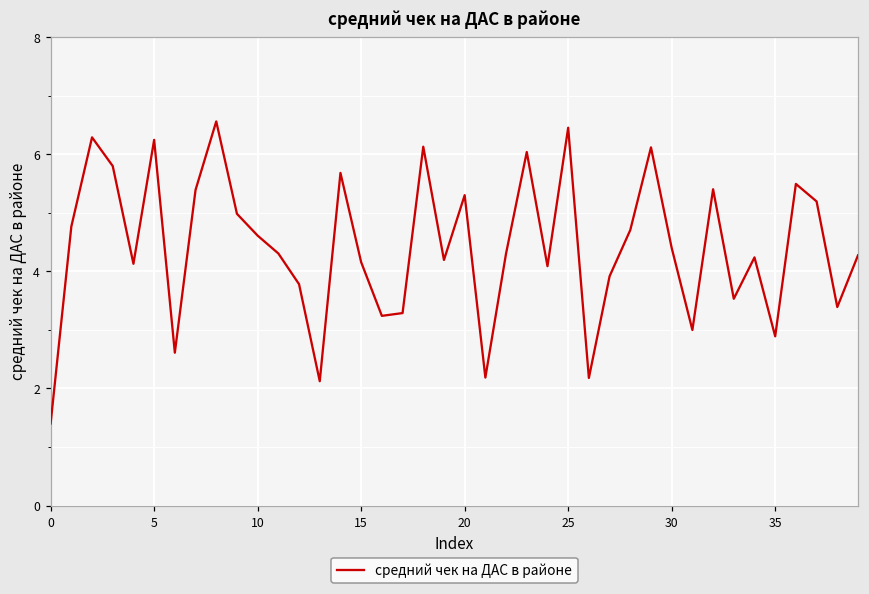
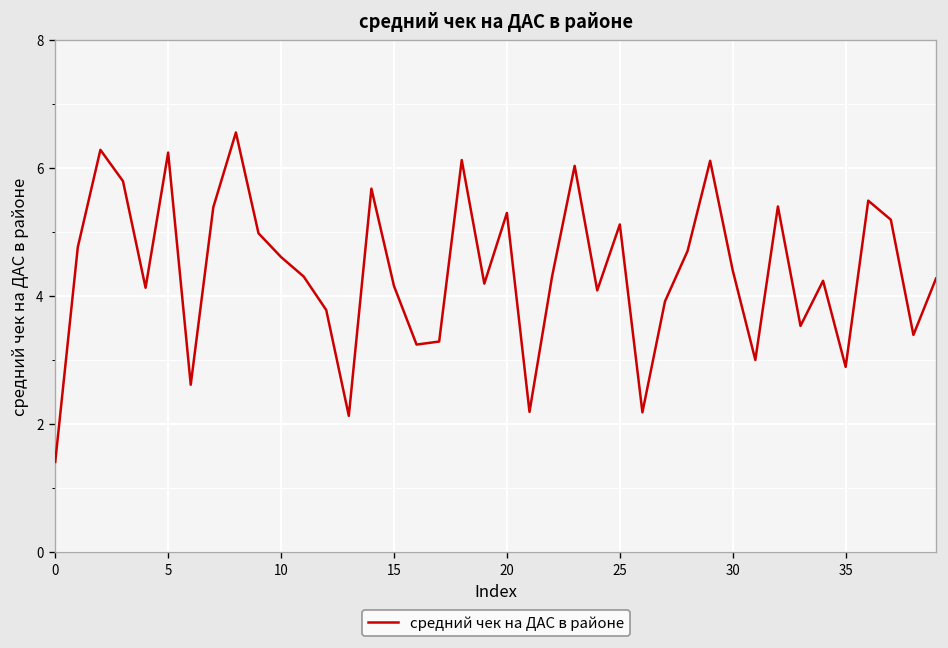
25: 6.5 -> 5.1
